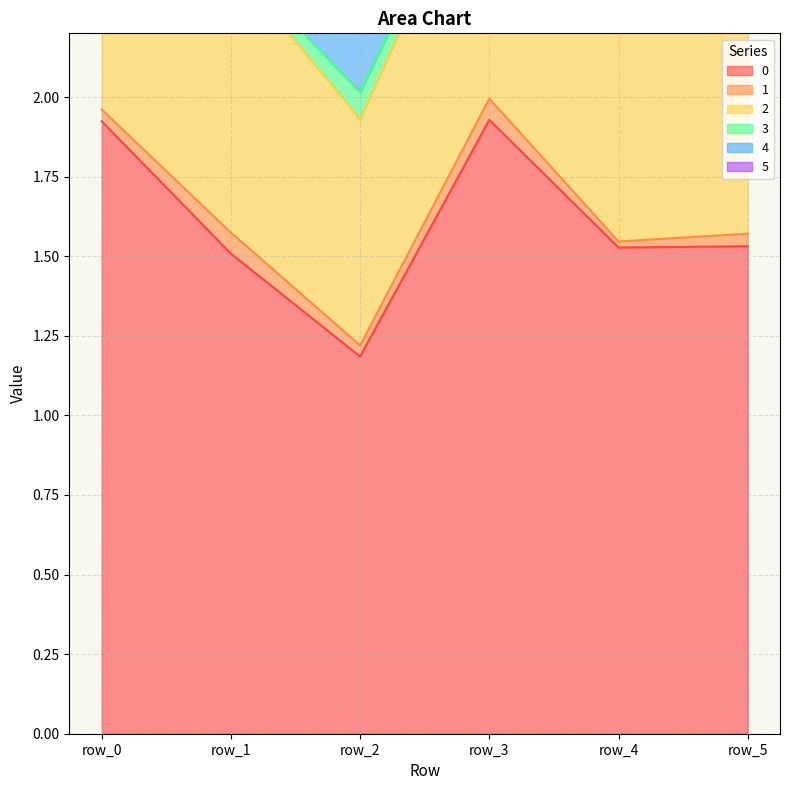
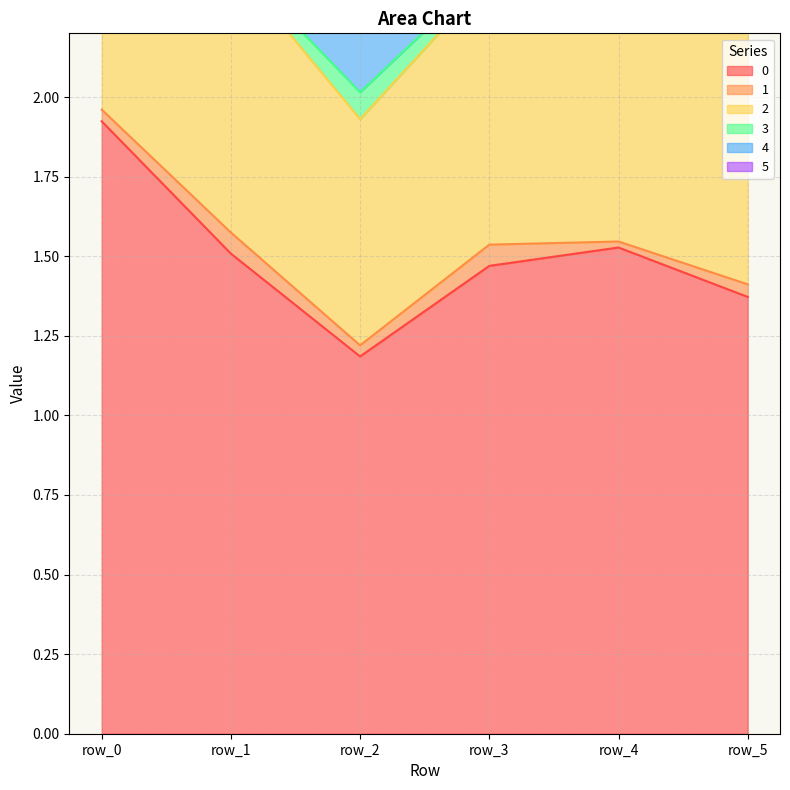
0, row_3: 1.93 -> 1.47
0, row_5: 1.53 -> 1.37
